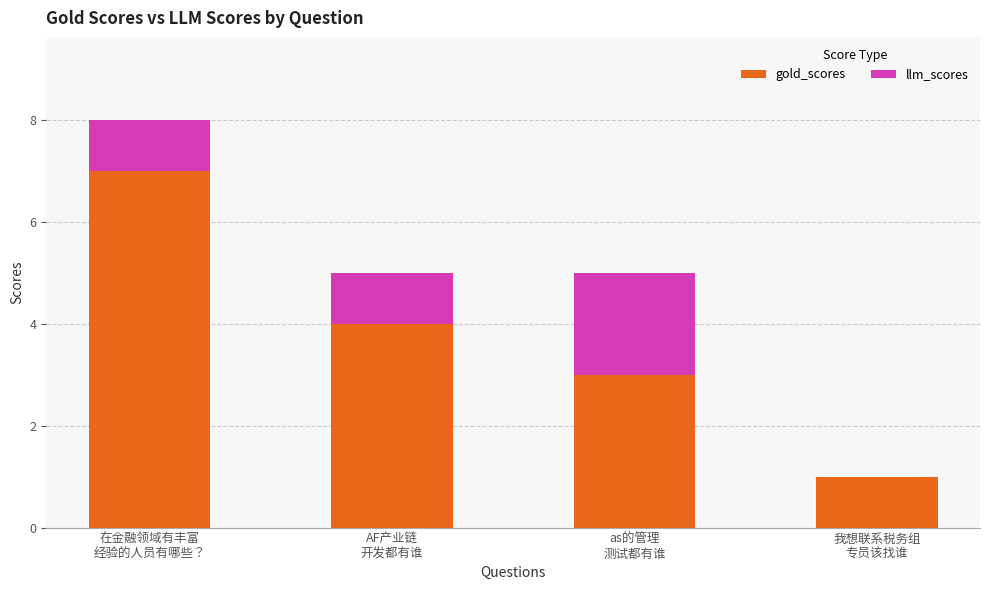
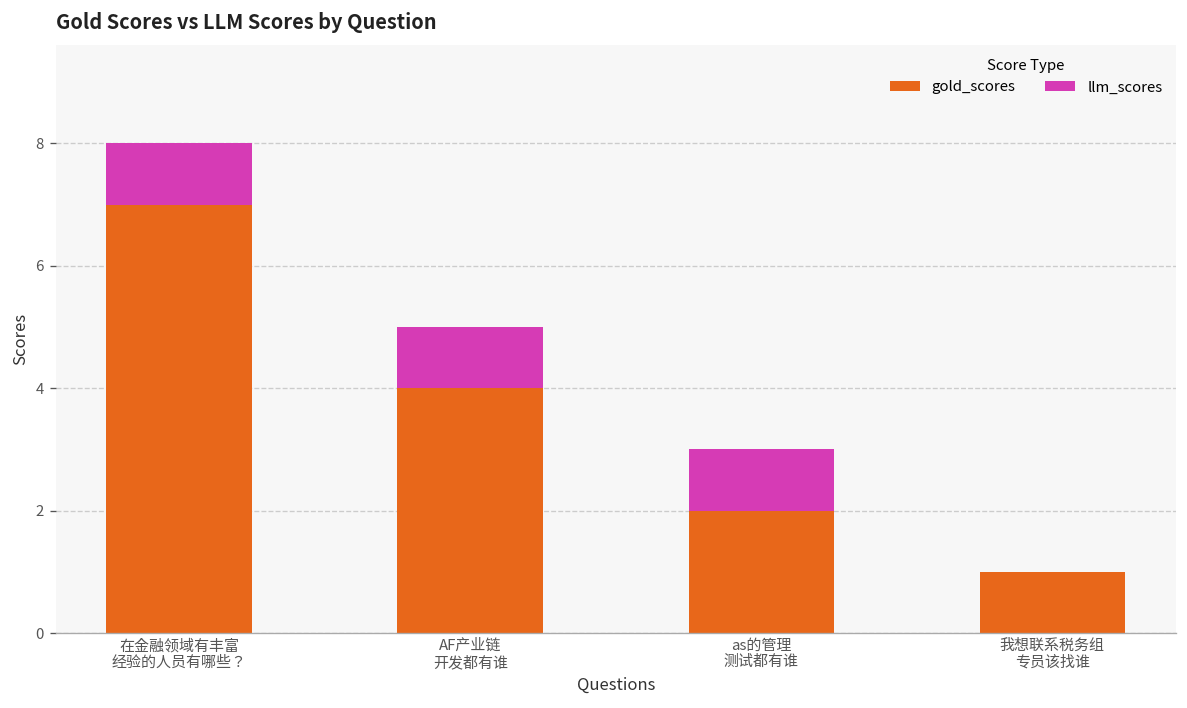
gold_scores, as的管理 测试都有谁: 3 -> 2
llm_scores, as的管理 测试都有谁: 2 -> 1
